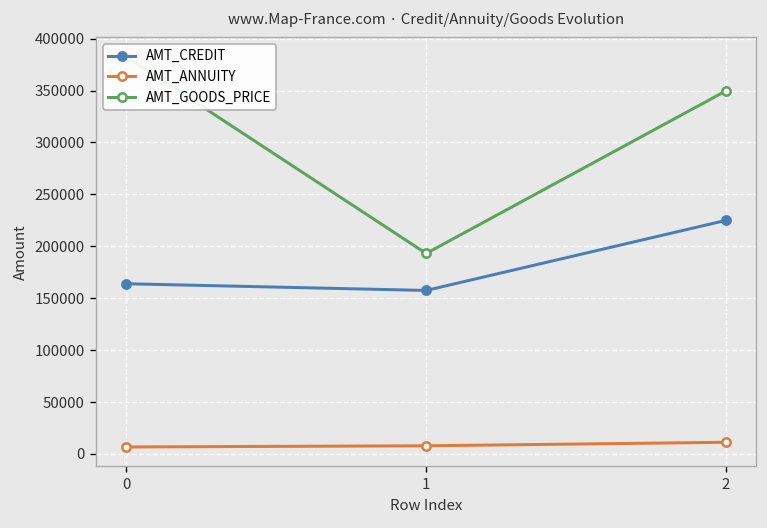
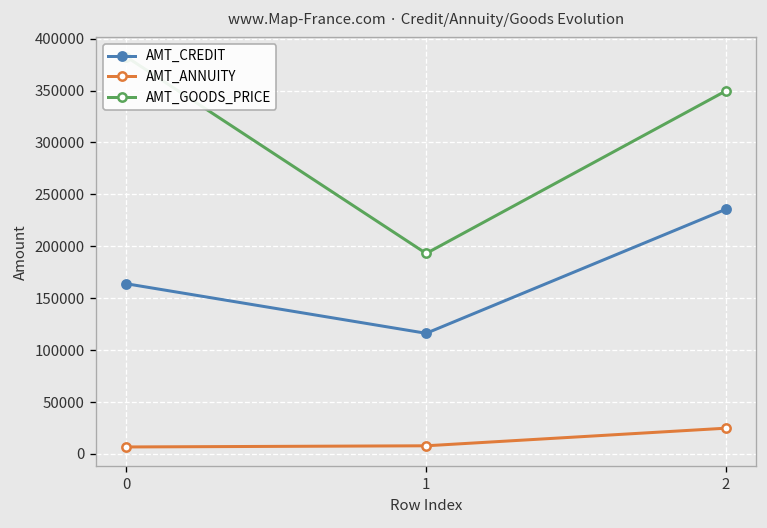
AMT_CREDIT, 1: 160000 -> 120000
AMT_CREDIT, 2: 230000 -> 240000
AMT_ANNUITY, 2: 10000 -> 20000
